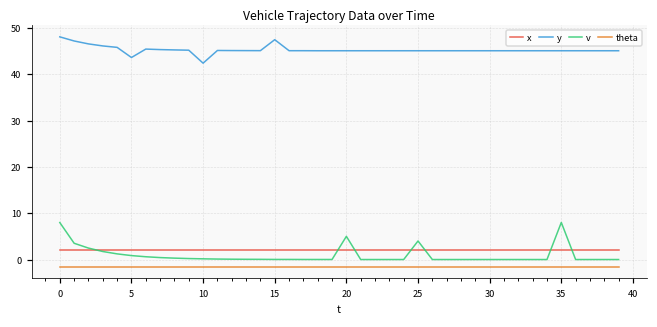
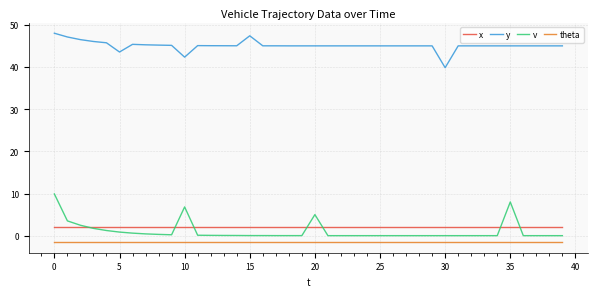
v, 0: 8 -> 10
v, 10: 0 -> 7
v, 25: 4 -> 0
y, 30: 45 -> 40
